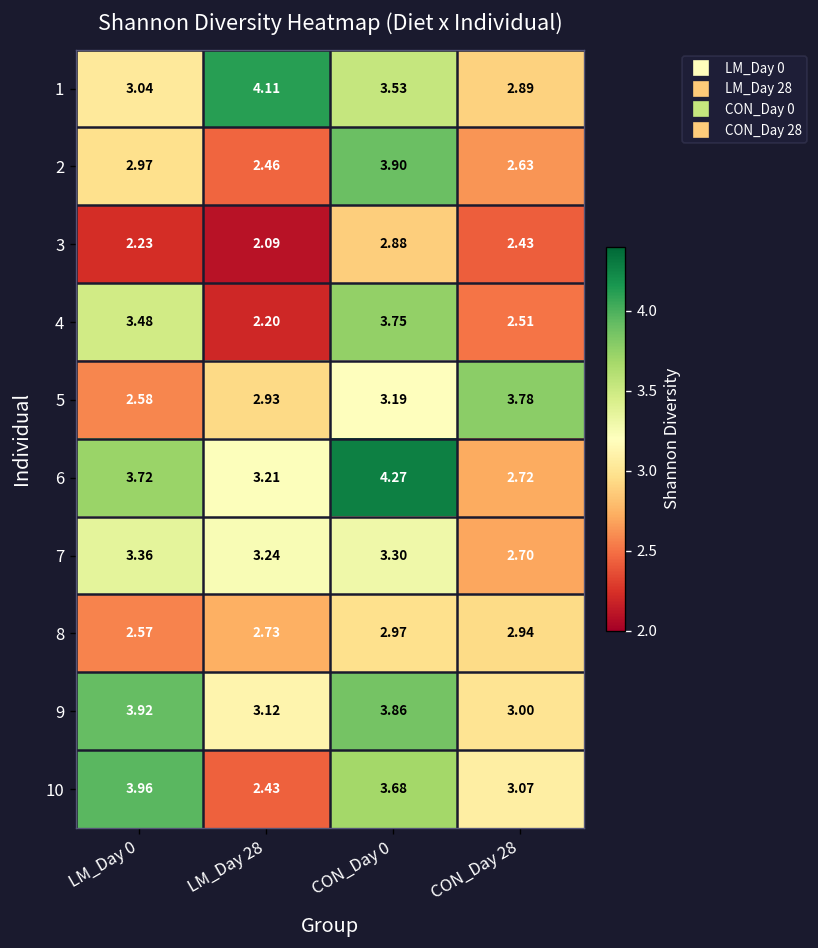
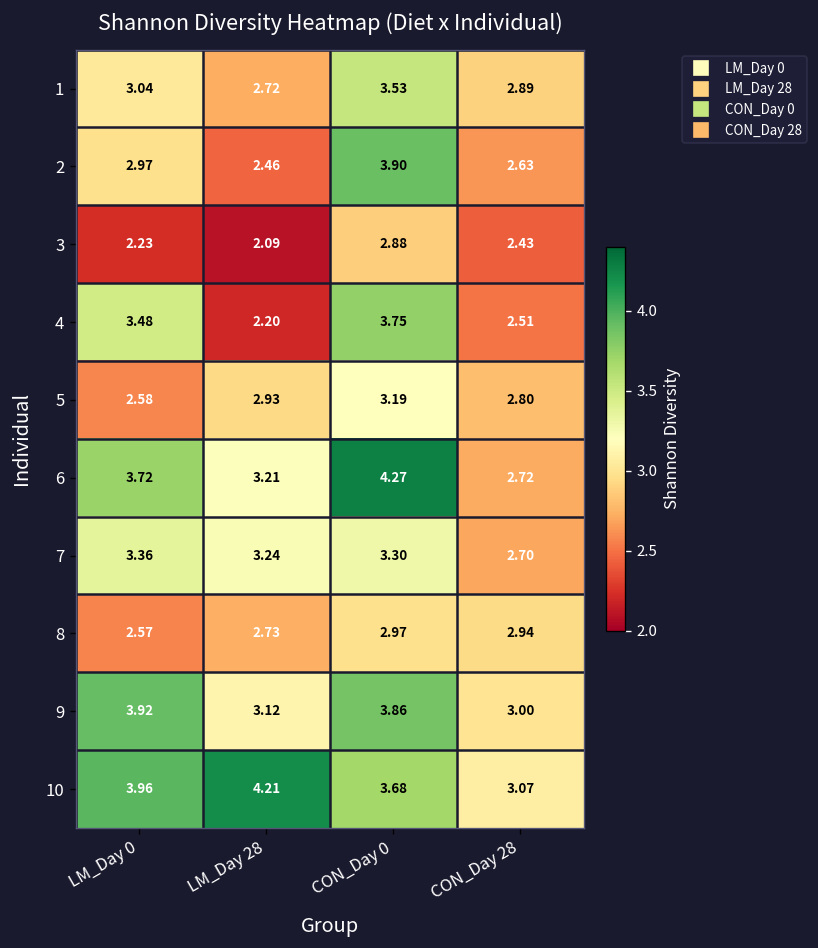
1, LM_Day 28: 4.11 -> 2.72
5, CON_Day 28: 3.78 -> 2.80
10, LM_Day 28: 2.43 -> 4.21
